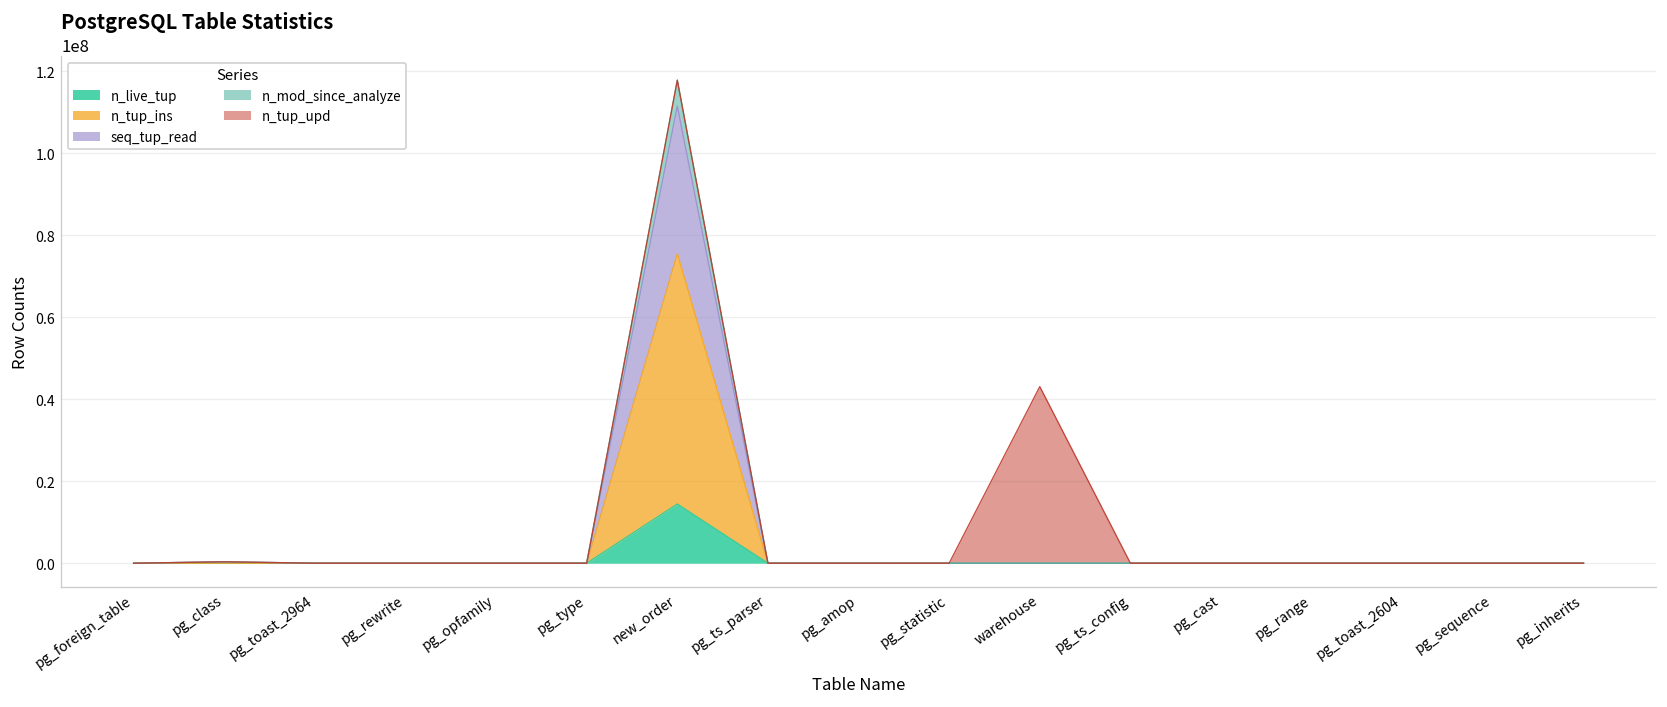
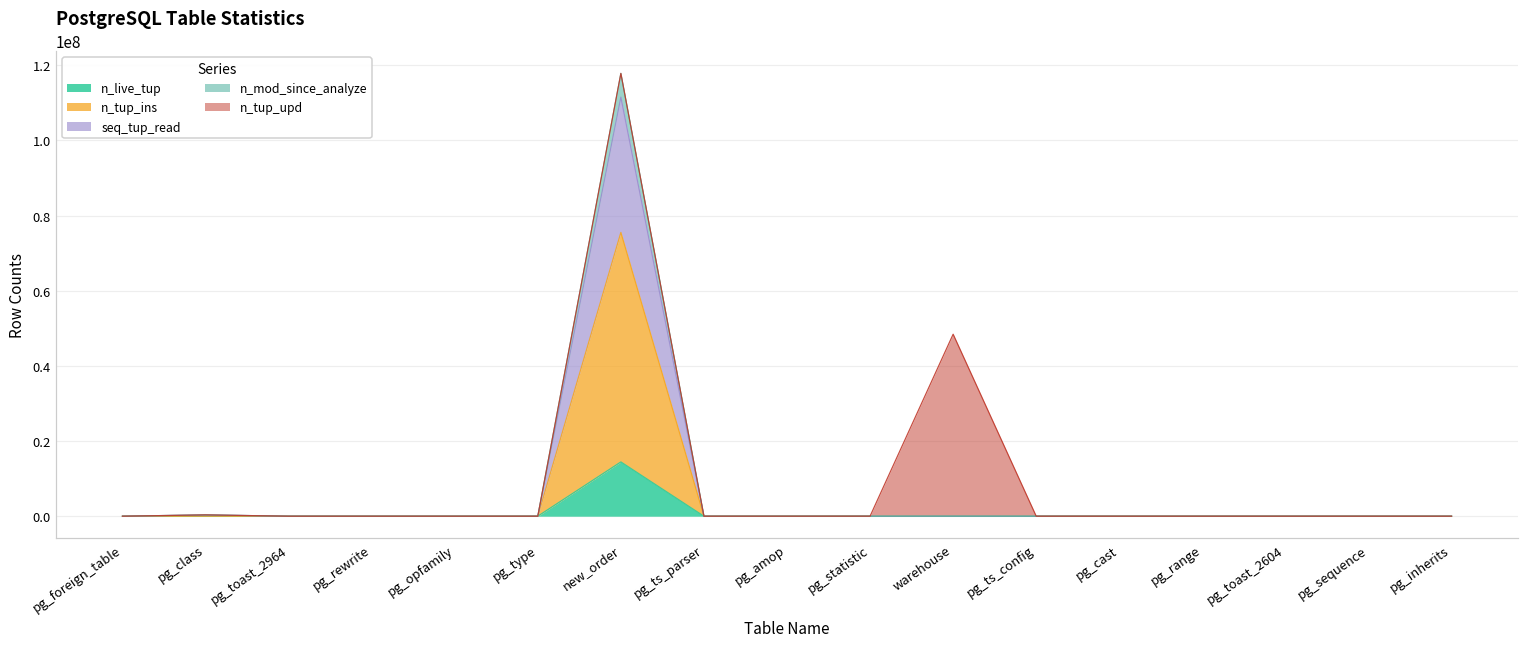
n_tup_upd, warehouse: 43000000 -> 48000000
